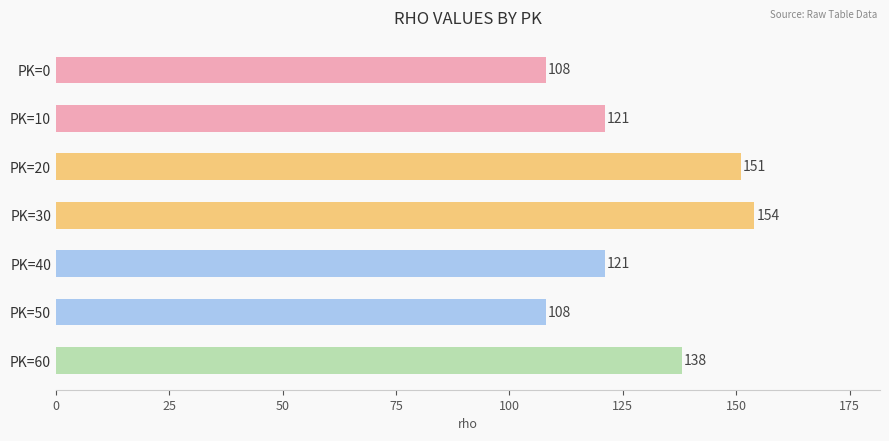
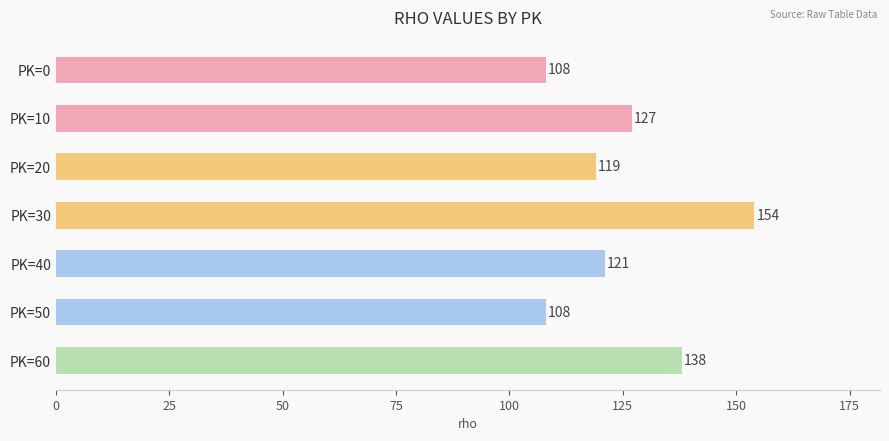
PK=10: 121 -> 127
PK=20: 151 -> 119
